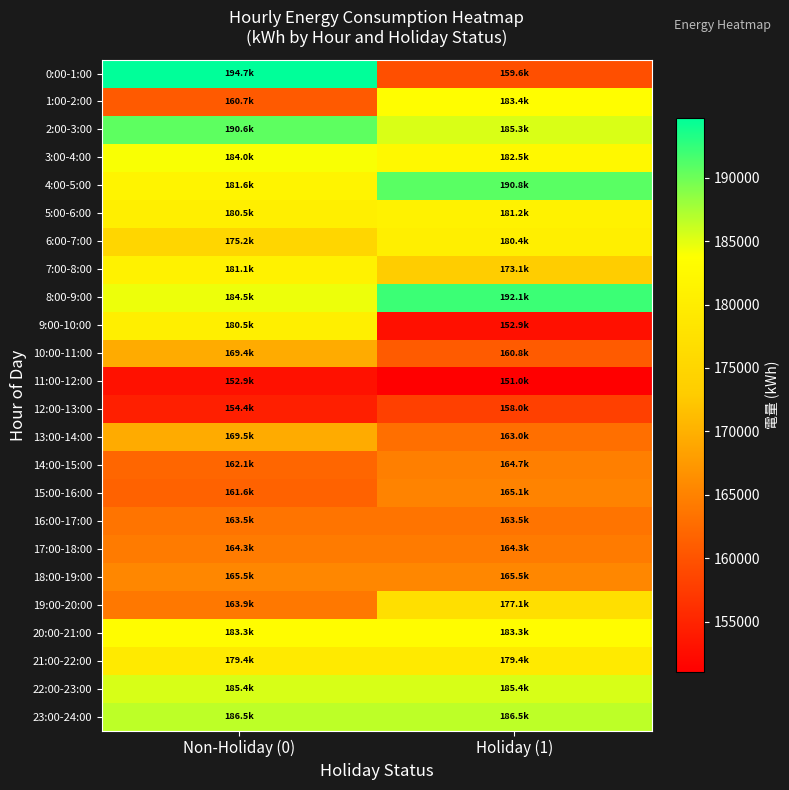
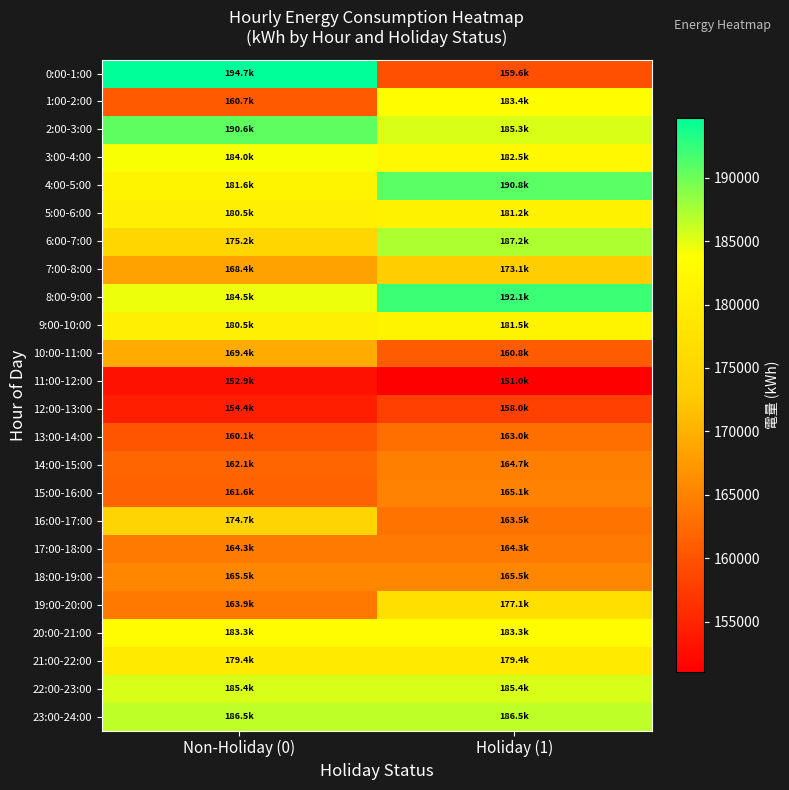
6:00-7:00, Holiday (1): 180.4k -> 187.2k
7:00-8:00, Non-Holiday (0): 181.1k -> 168.4k
9:00-10:00, Holiday (1): 152.9k -> 181.5k
13:00-14:00, Non-Holiday (0): 169.5k -> 160.1k
16:00-17:00, Non-Holiday (0): 163.5k -> 174.7k
